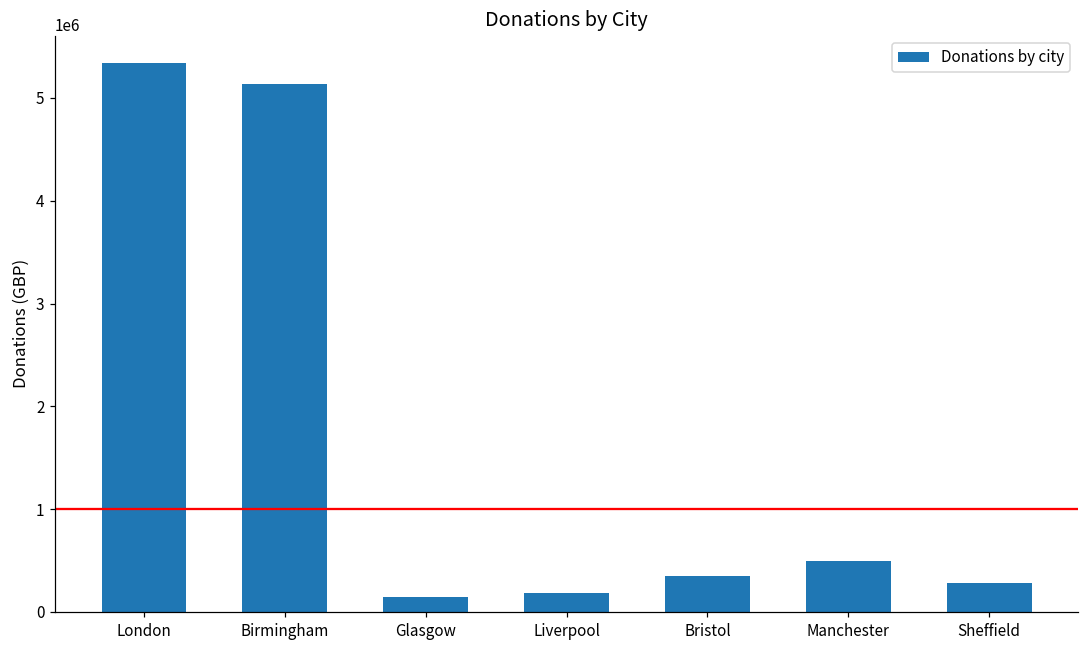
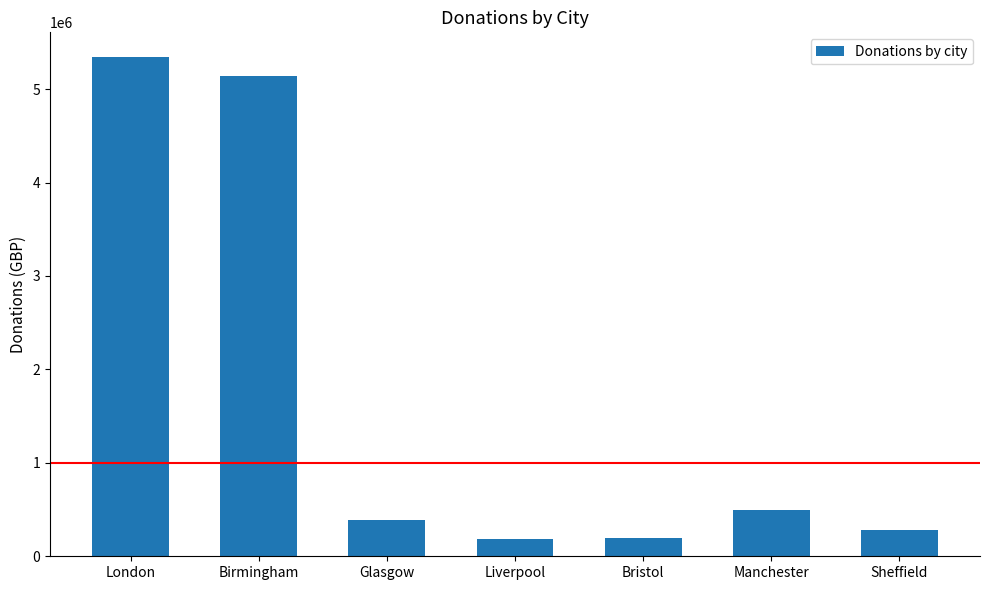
Glasgow: 100000 -> 400000
Bristol: 400000 -> 200000
